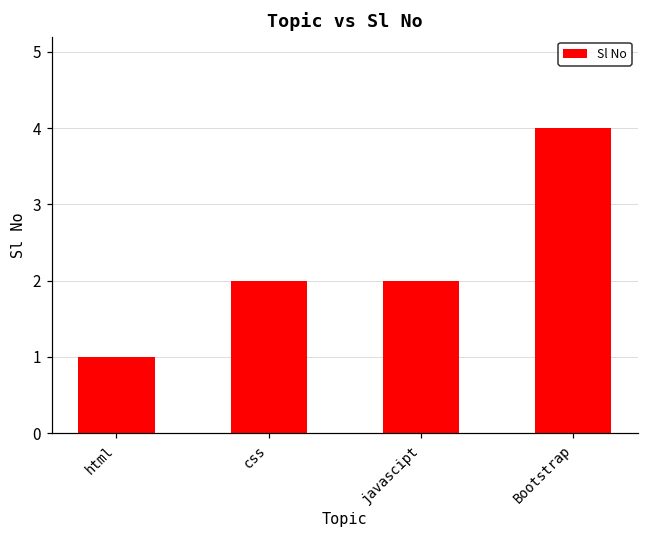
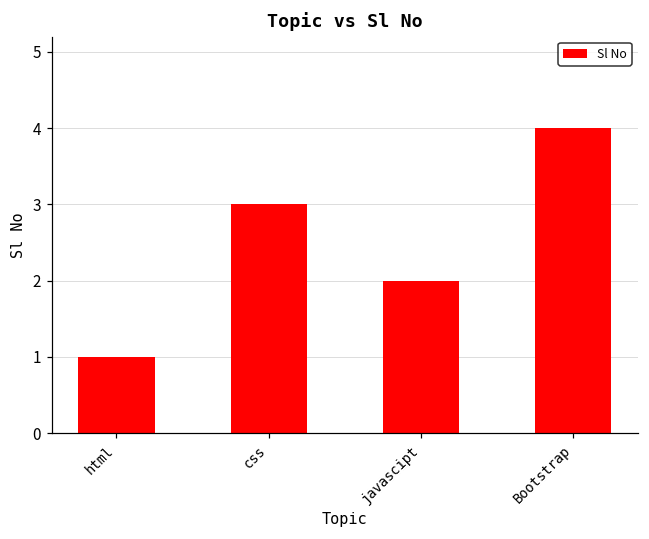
css: 2 -> 3
